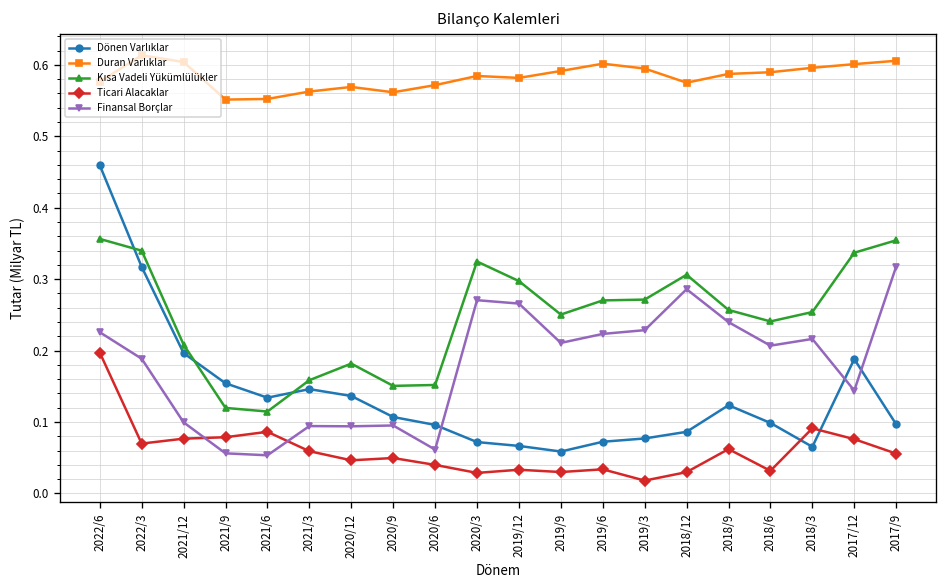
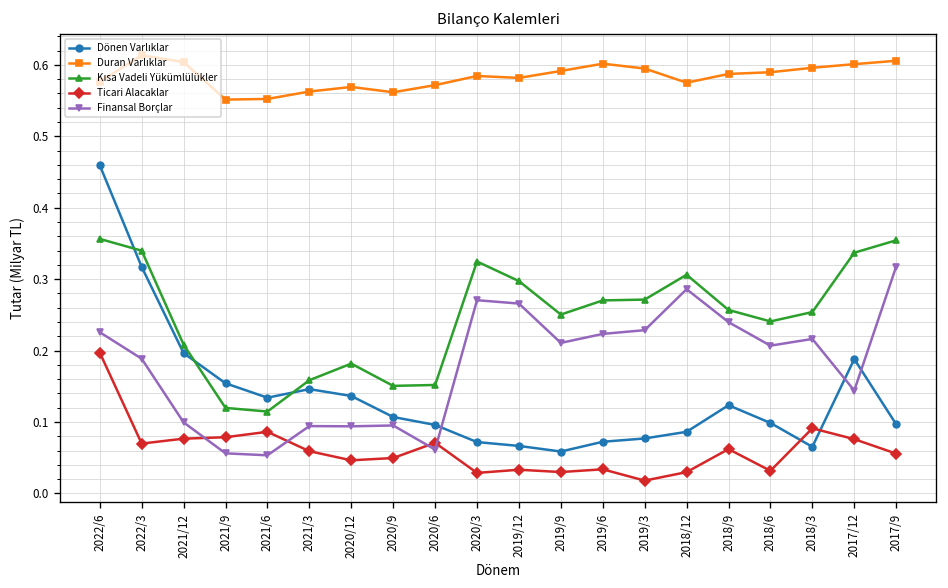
Ticari Alacaklar, 2020/6: 0.04 -> 0.07
